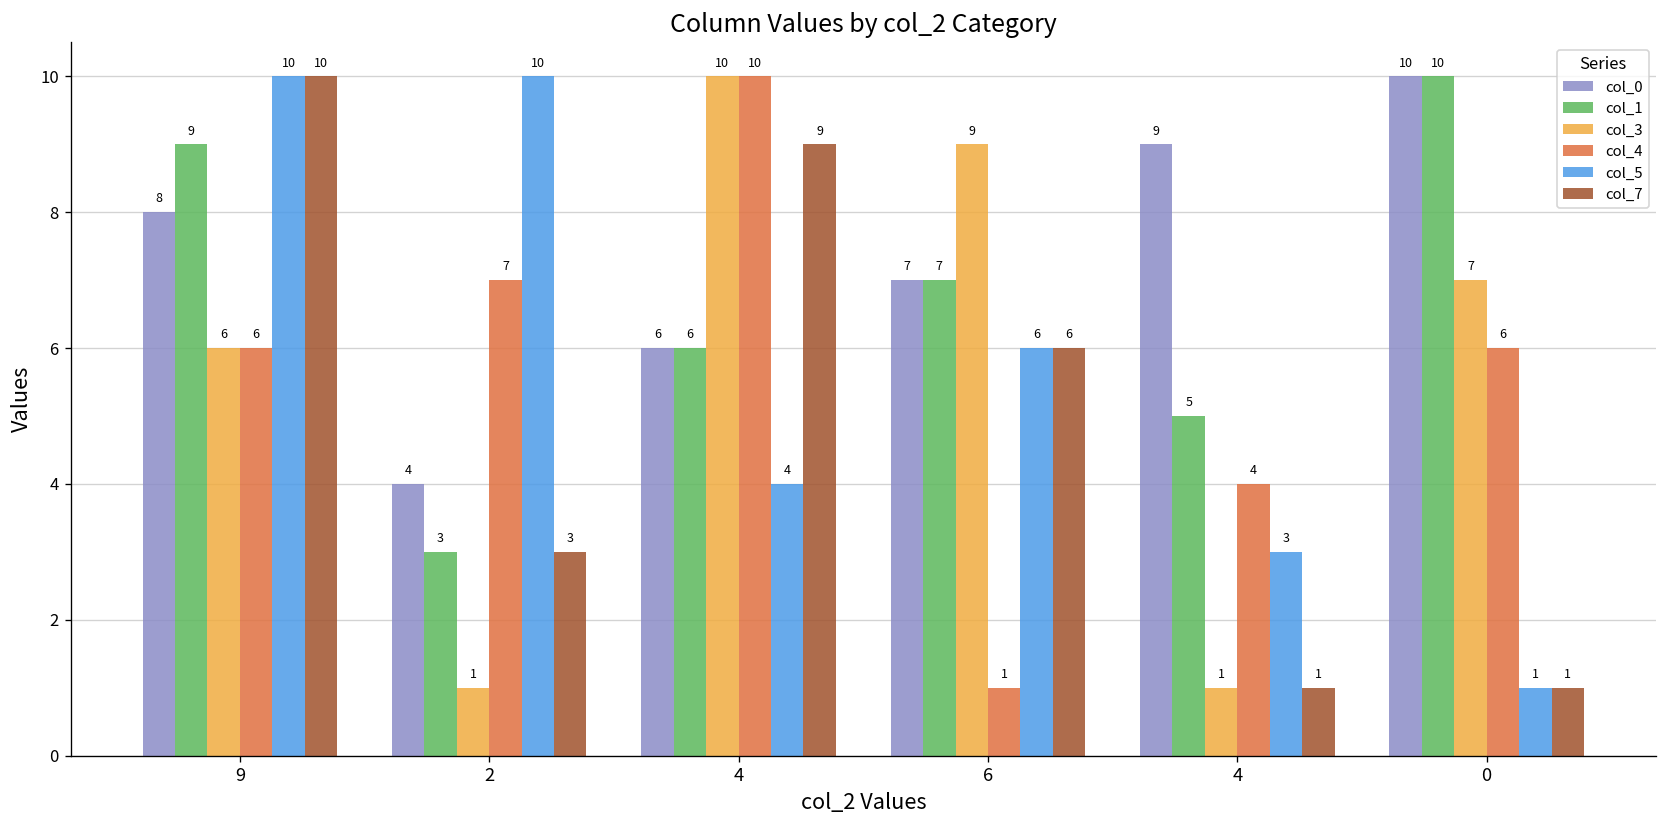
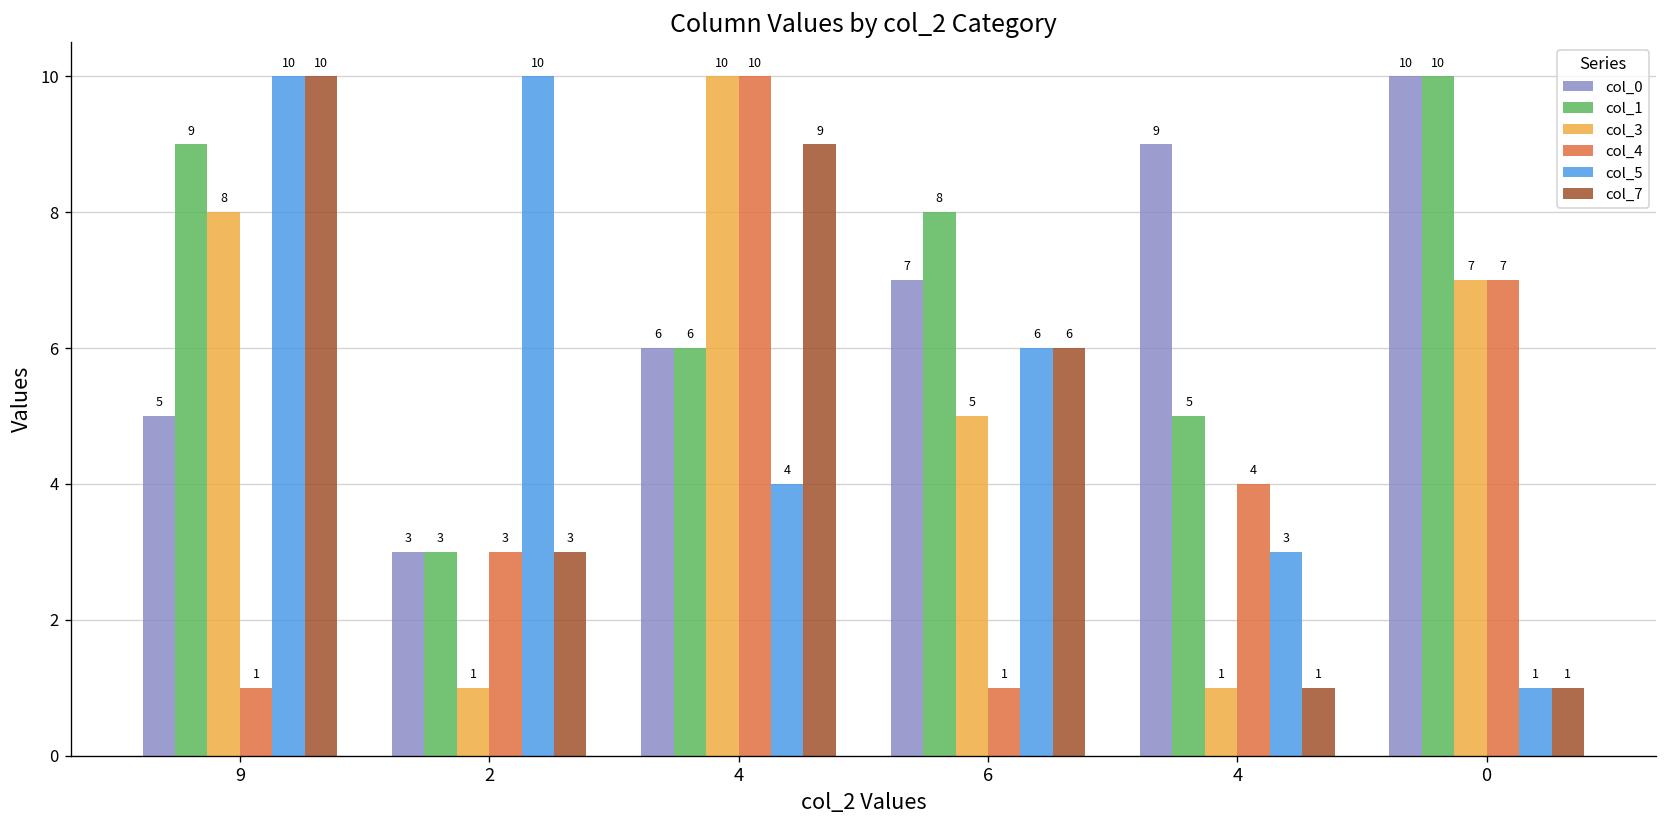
col_0, 9: 8 -> 5
col_3, 9: 6 -> 8
col_4, 9: 6 -> 1
col_0, 2: 4 -> 3
col_4, 2: 7 -> 3
col_1, 6: 7 -> 8
col_3, 6: 9 -> 5
col_4, 0: 6 -> 7
